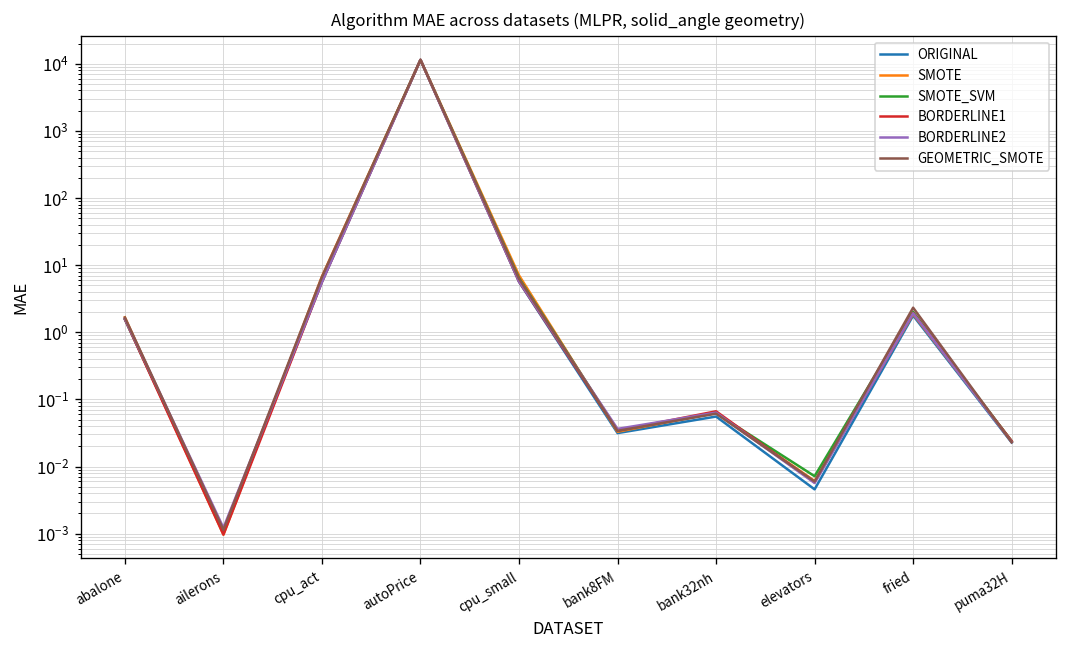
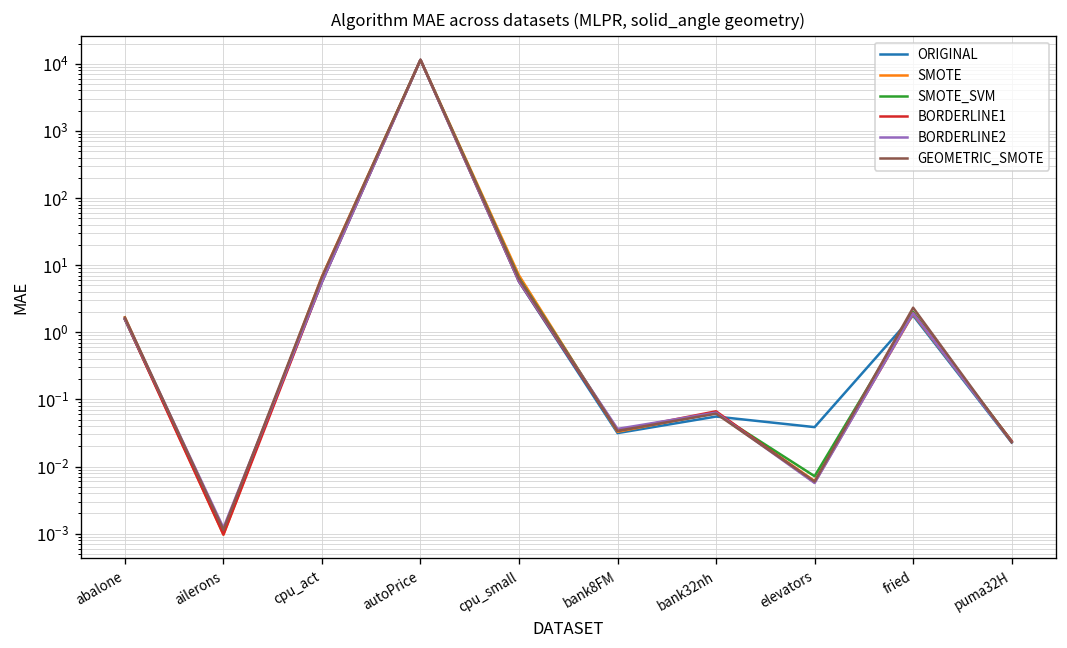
ORIGINAL, elevators: 0.005 -> 0.04
